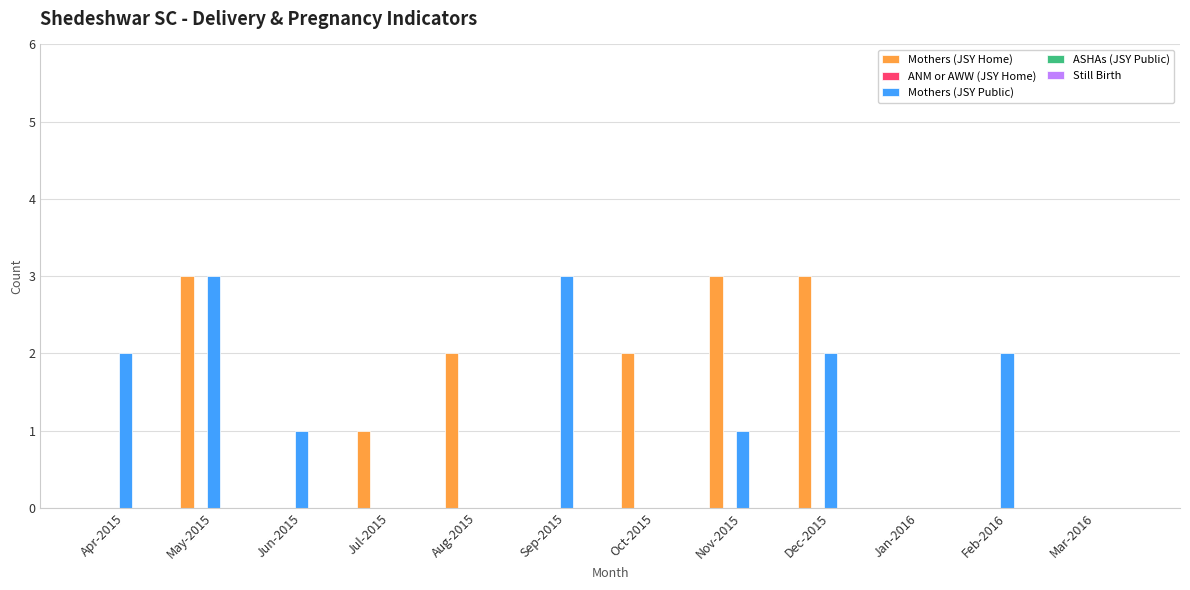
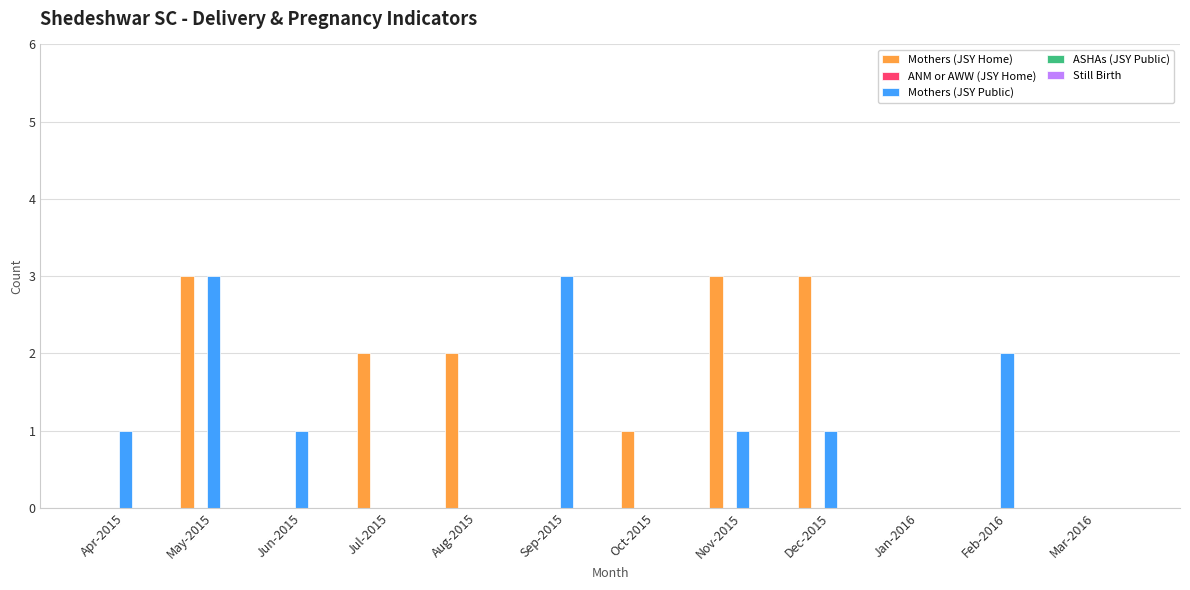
Mothers (JSY Public), Apr-2015: 2 -> 1
Mothers (JSY Home), Jul-2015: 1 -> 2
Mothers (JSY Home), Oct-2015: 2 -> 1
Mothers (JSY Public), Dec-2015: 2 -> 1
